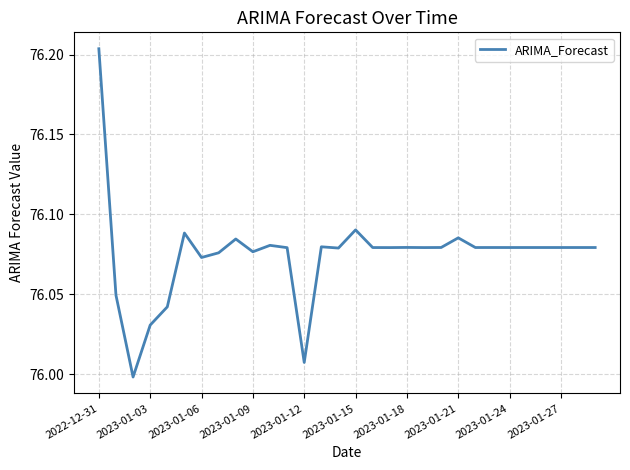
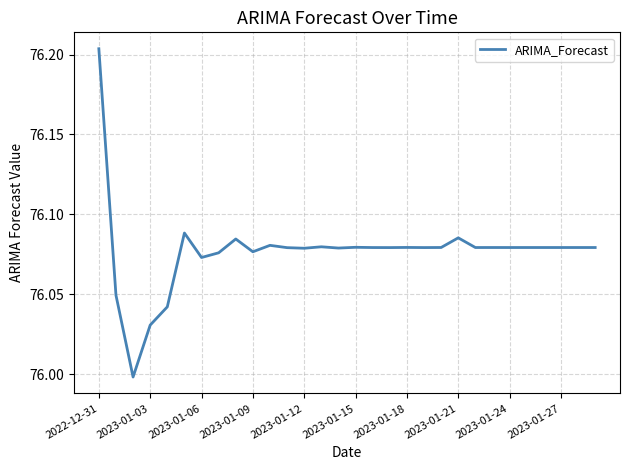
2023-01-12: 76.007 -> 76.079
2023-01-15: 76.090 -> 76.079
